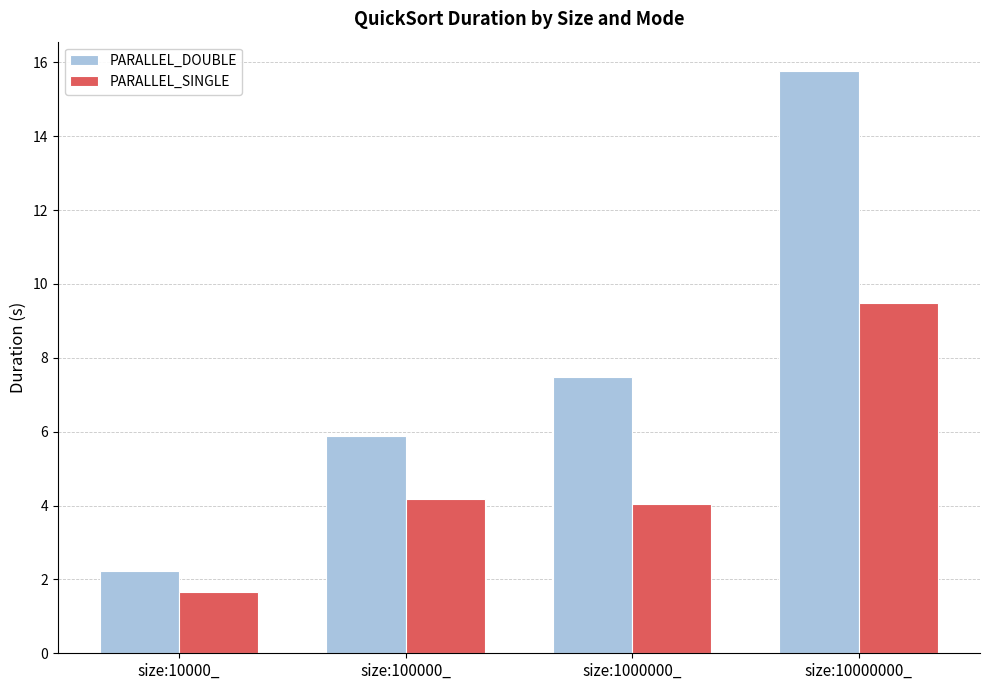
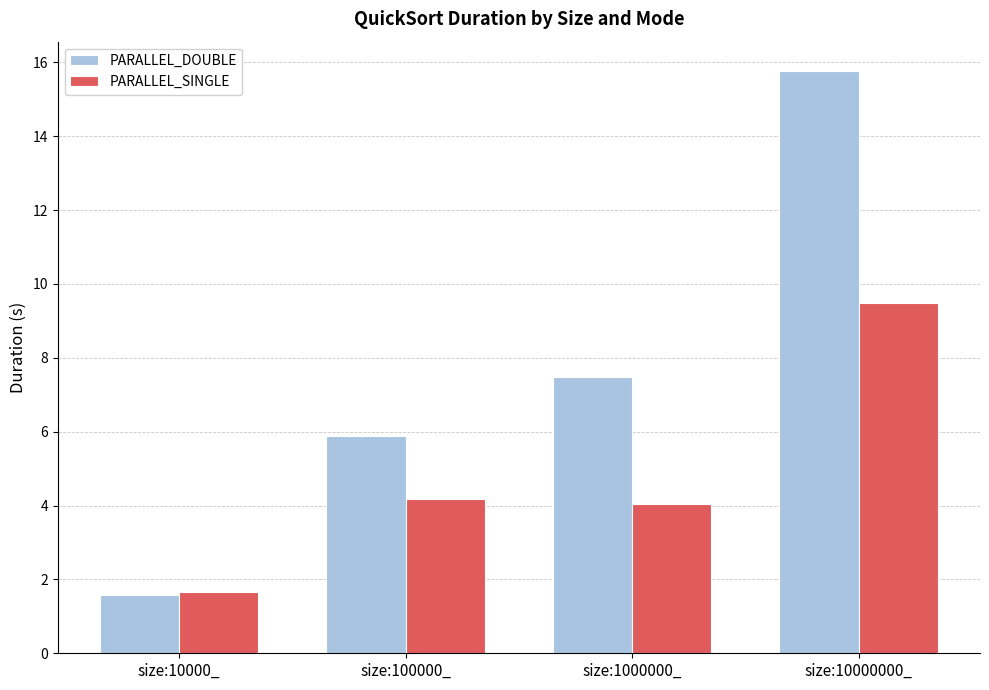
PARALLEL_DOUBLE, size:10000_: 2.2 -> 1.6
